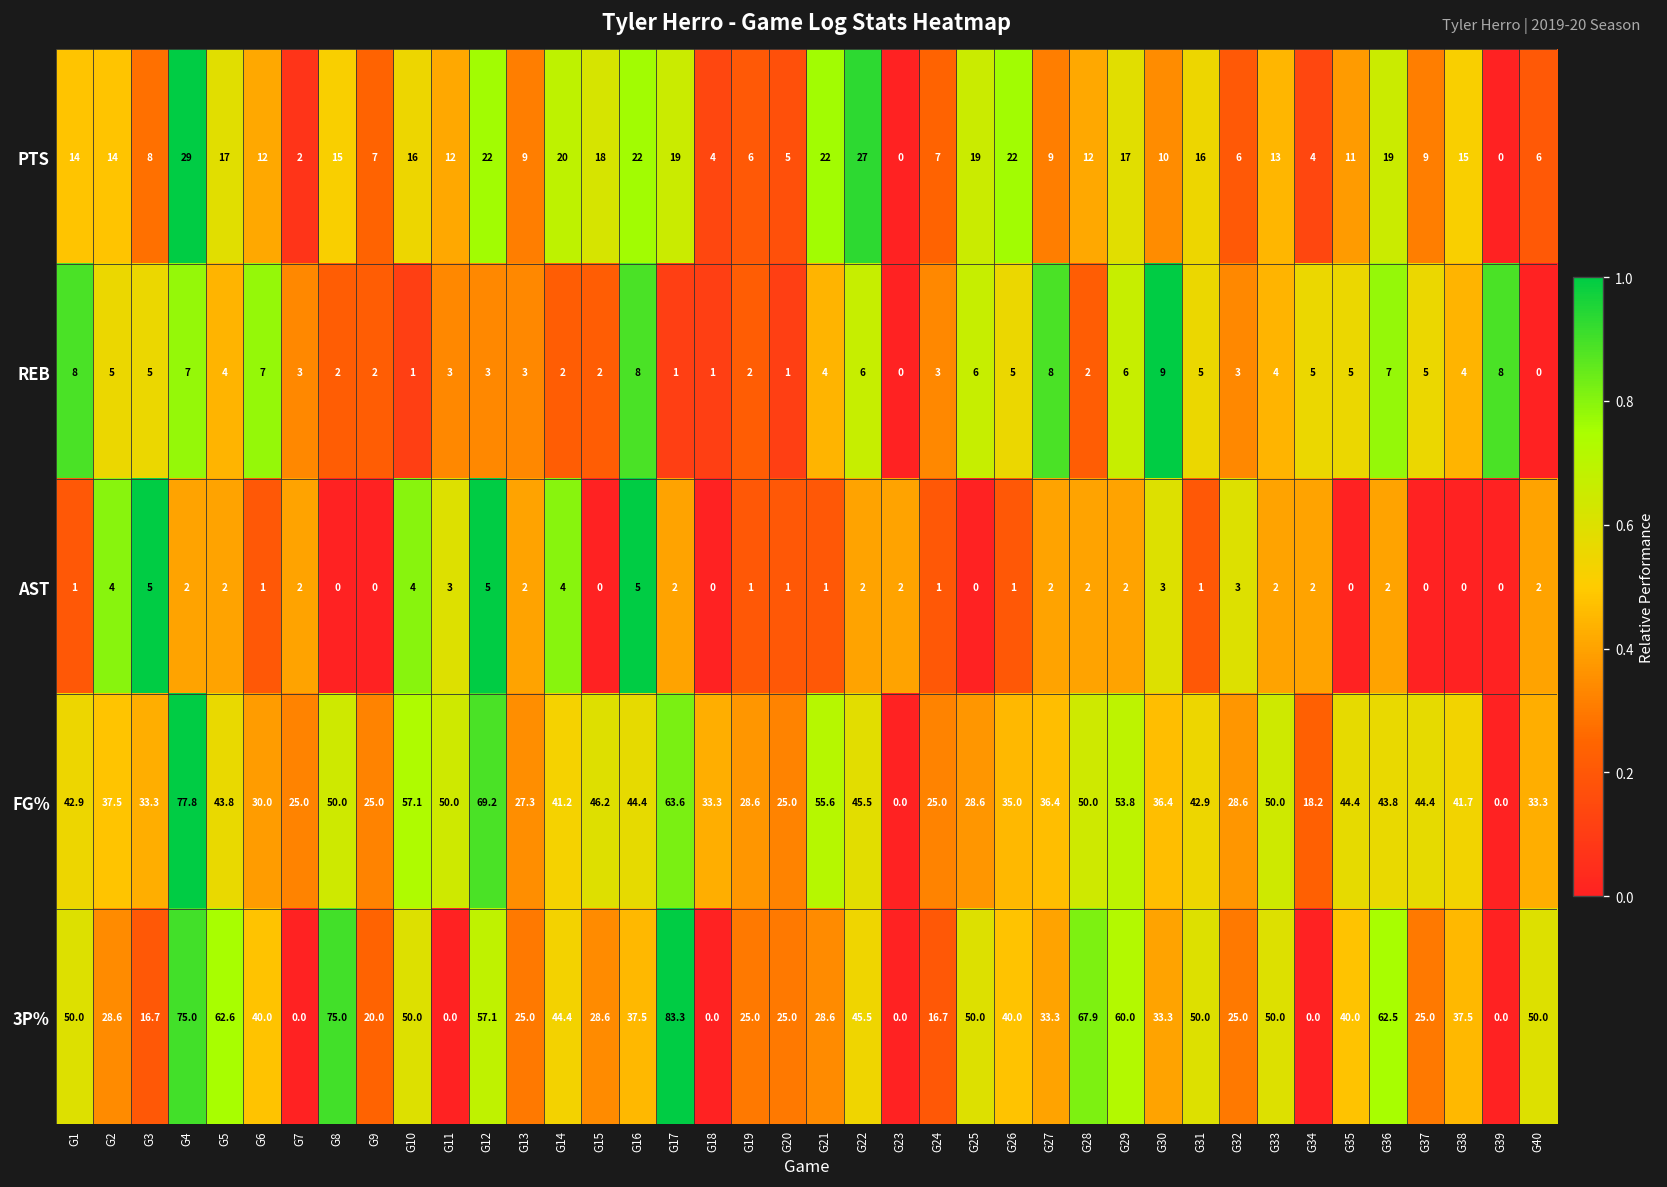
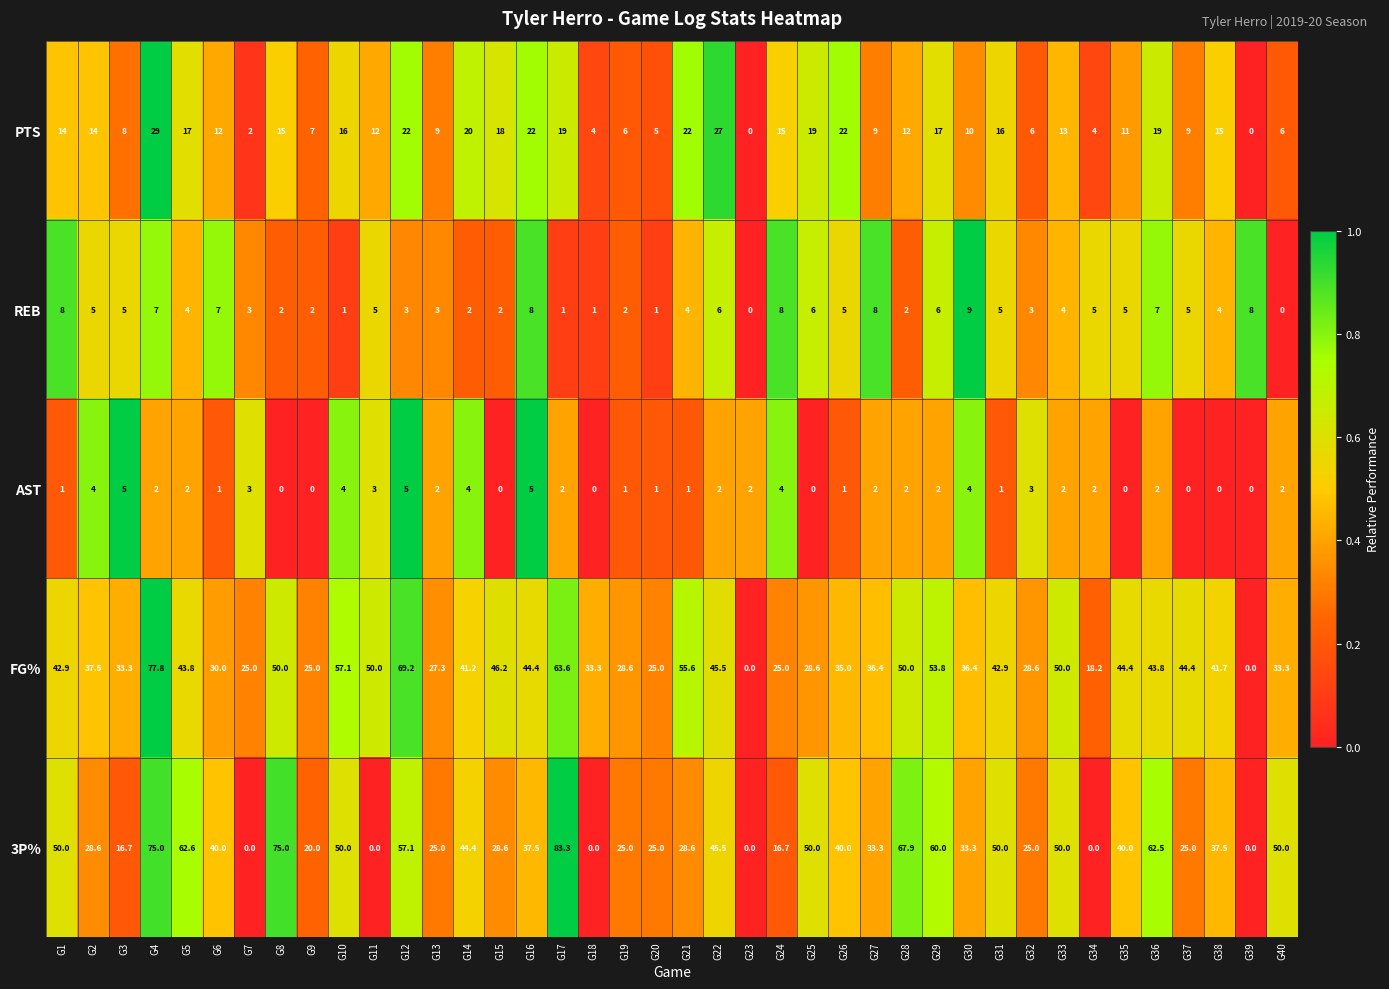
PTS, G24: 7 -> 15
REB, G11: 3 -> 5
REB, G24: 3 -> 8
AST, G7: 2 -> 3
AST, G24: 1 -> 4
AST, G30: 3 -> 4
